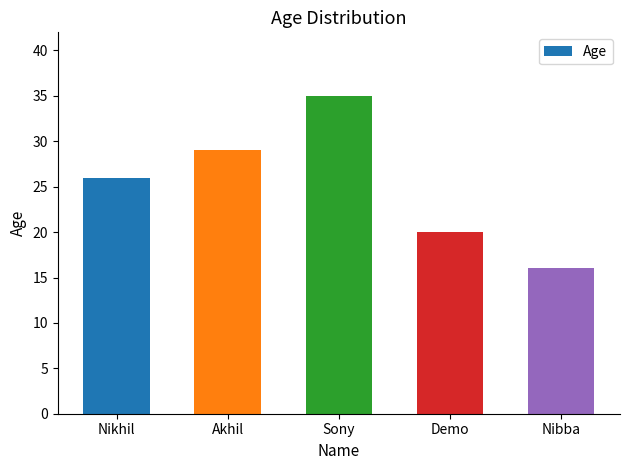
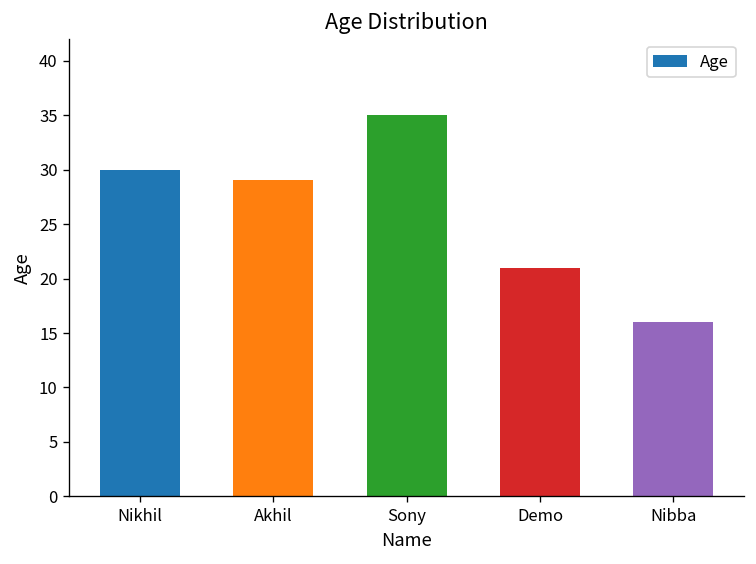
Nikhil: 26 -> 30
Demo: 20 -> 21
